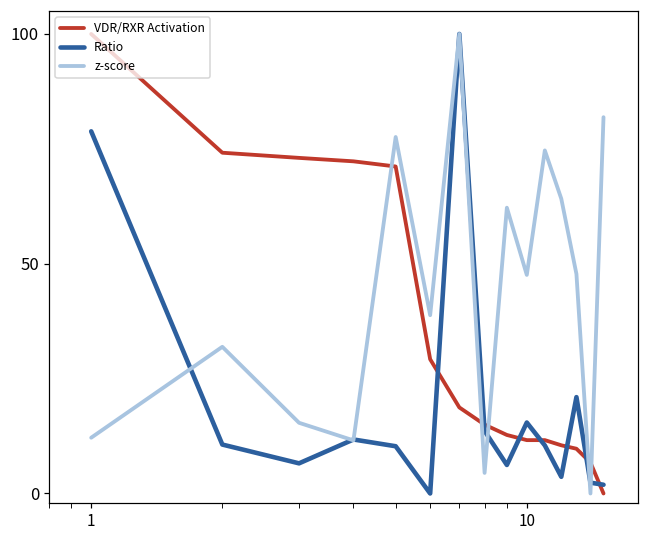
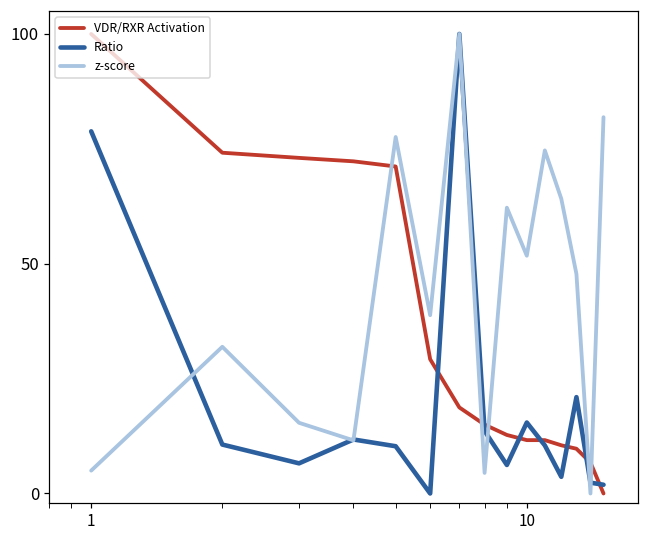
z-score, 1: 12 -> 5
z-score, 10: 48 -> 52
